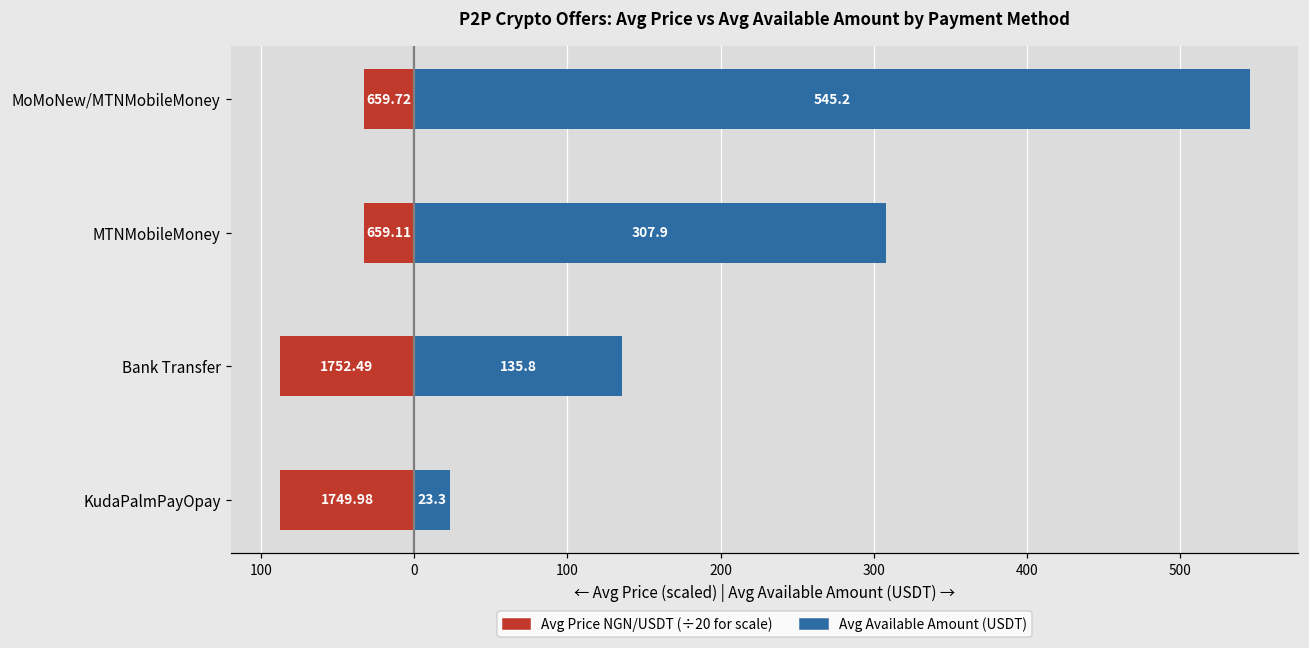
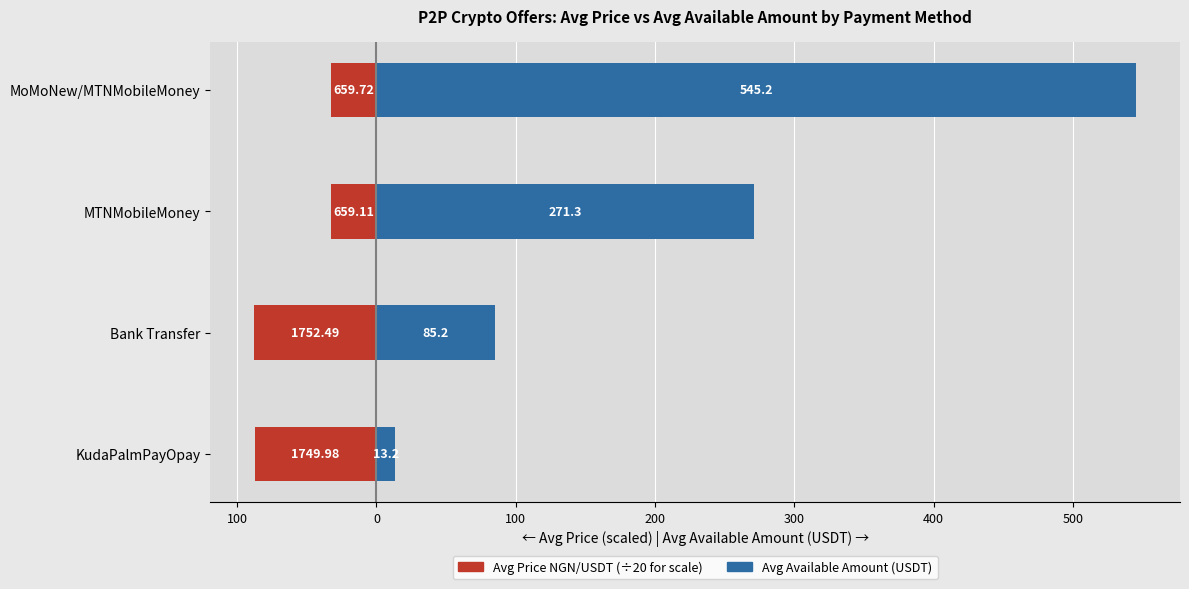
Avg Available Amount (USDT), MTNMobileMoney: 307.9 -> 271.3
Avg Available Amount (USDT), Bank Transfer: 135.8 -> 85.2
Avg Available Amount (USDT), KudaPalmPayOpay: 23.3 -> 13.2
